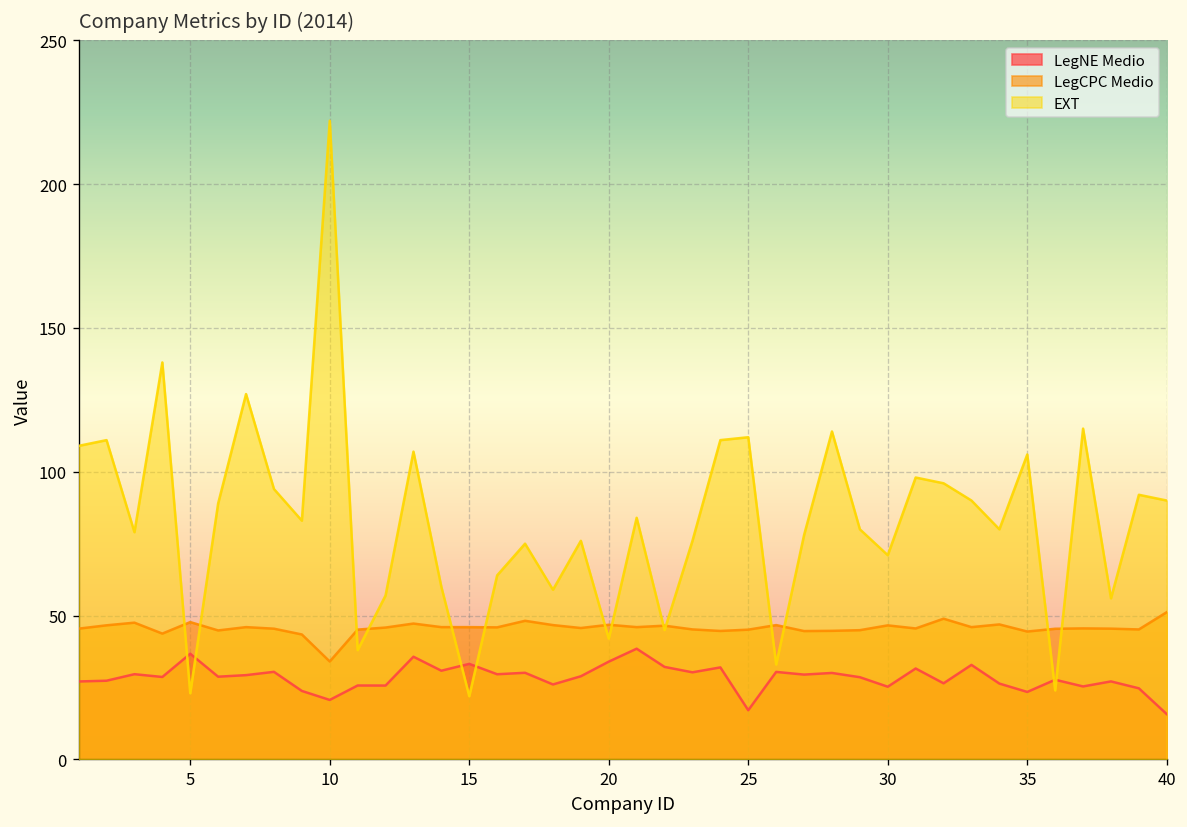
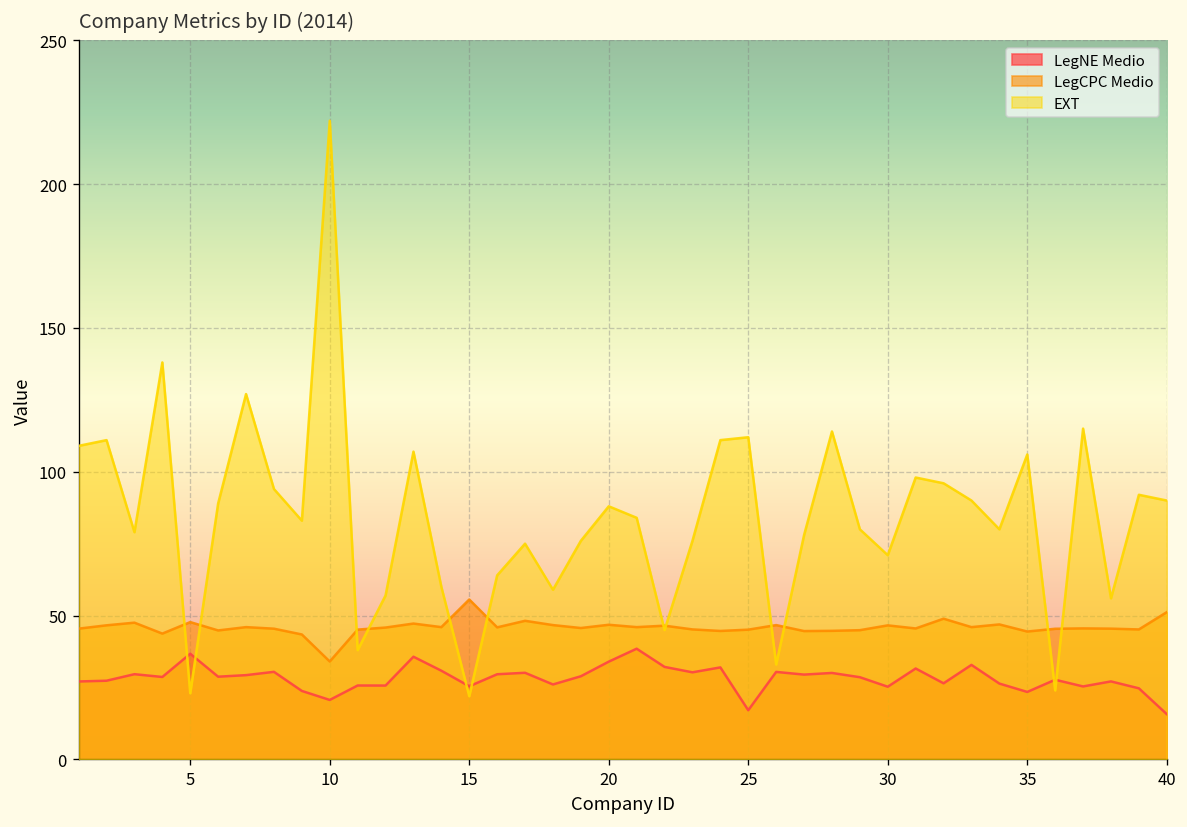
LegNE Medio, 15: 33 -> 25
LegCPC Medio, 15: 46 -> 56
EXT, 20: 42 -> 88
